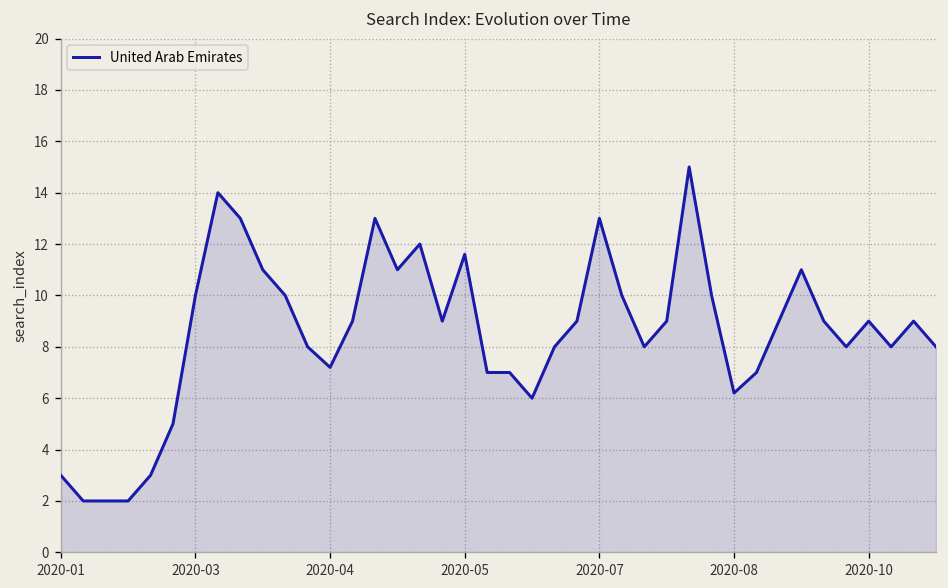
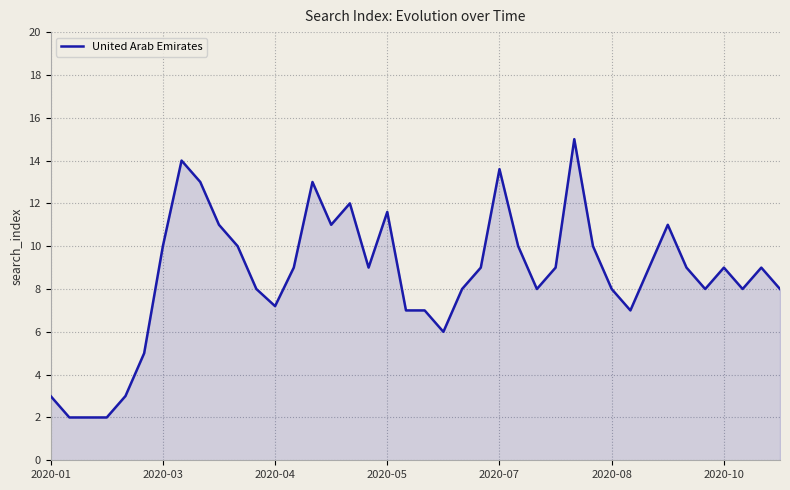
2020-07: 13.0 -> 13.6
2020-08: 6.2 -> 8.0
